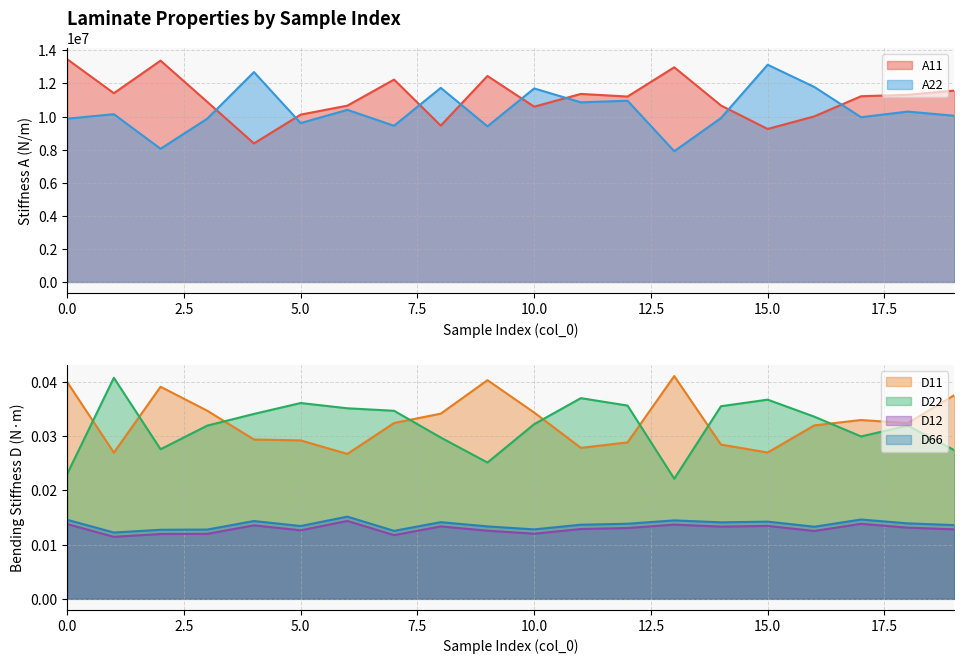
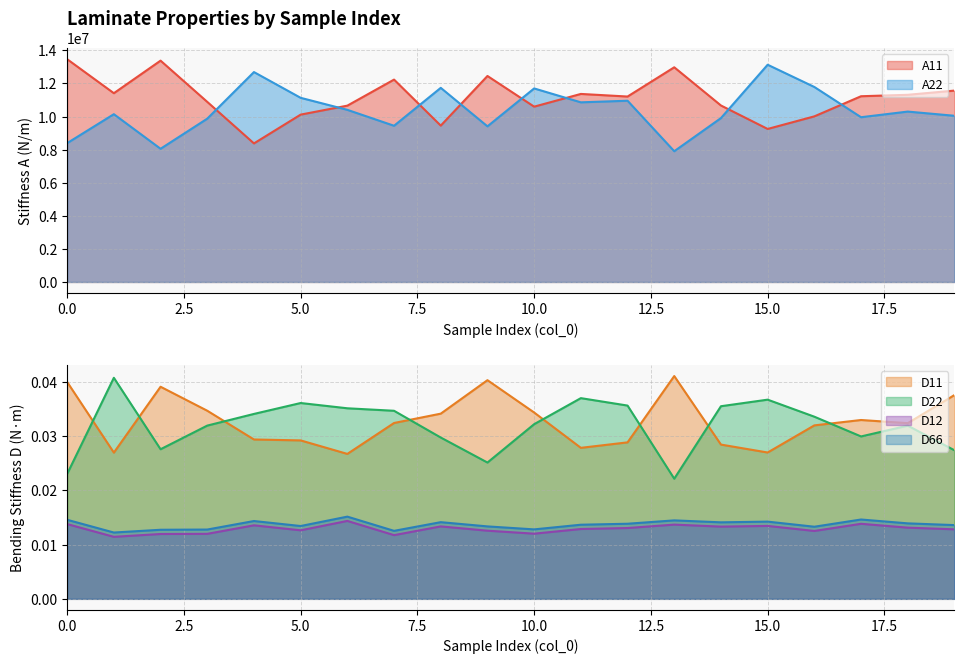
Laminate Properties by Sample Index, A22, 0.0: 9900000 -> 8400000
Laminate Properties by Sample Index, A22, 5.0: 9600000 -> 11100000
